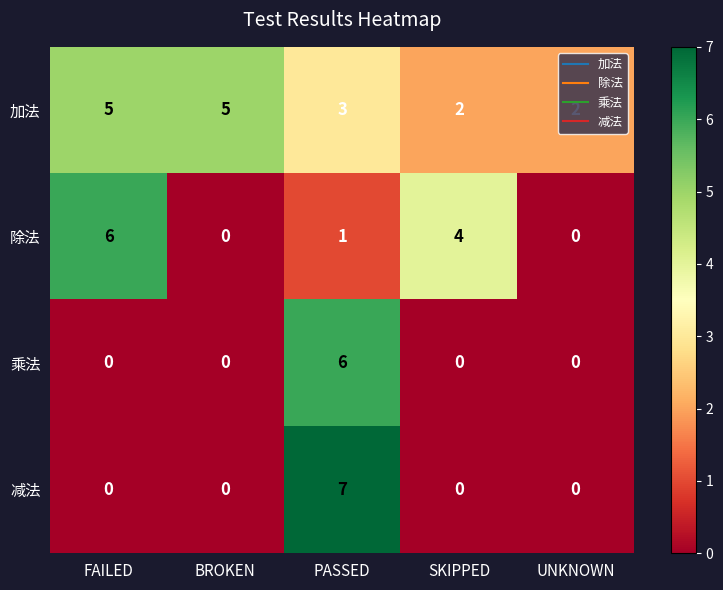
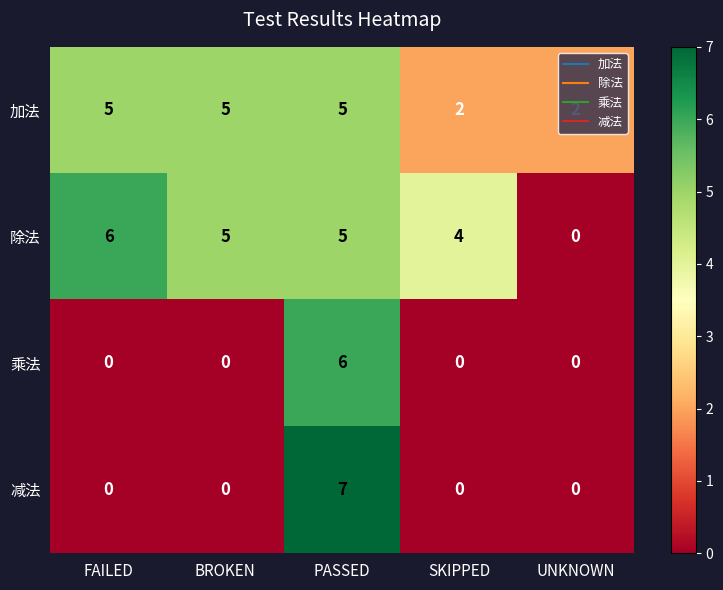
加法, PASSED: 3 -> 5
除法, BROKEN: 0 -> 5
除法, PASSED: 1 -> 5
